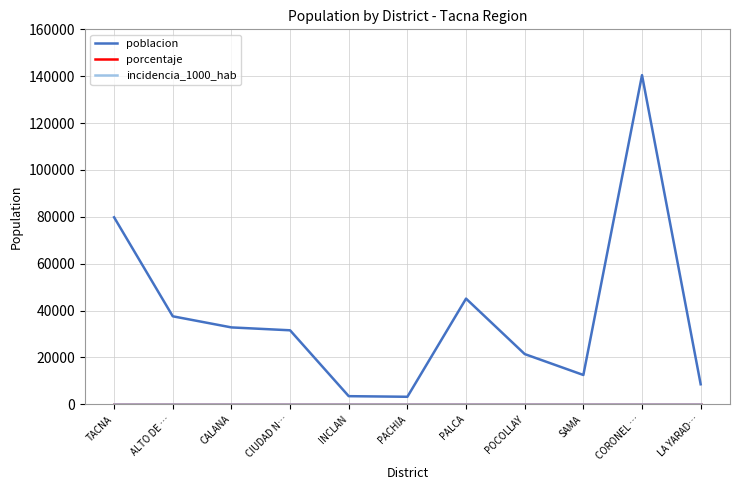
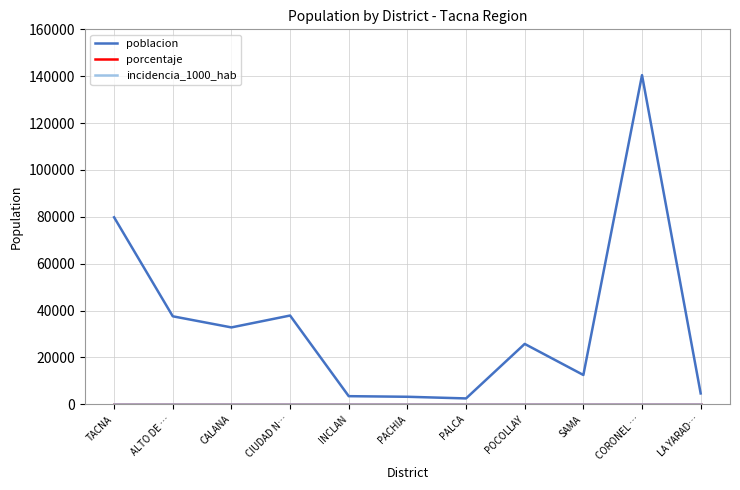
poblacion, CIUDAD N…: 32000 -> 38000
poblacion, PALCA: 45000 -> 3000
poblacion, POCOLLAY: 21000 -> 26000
poblacion, LA YARAD…: 9000 -> 5000
